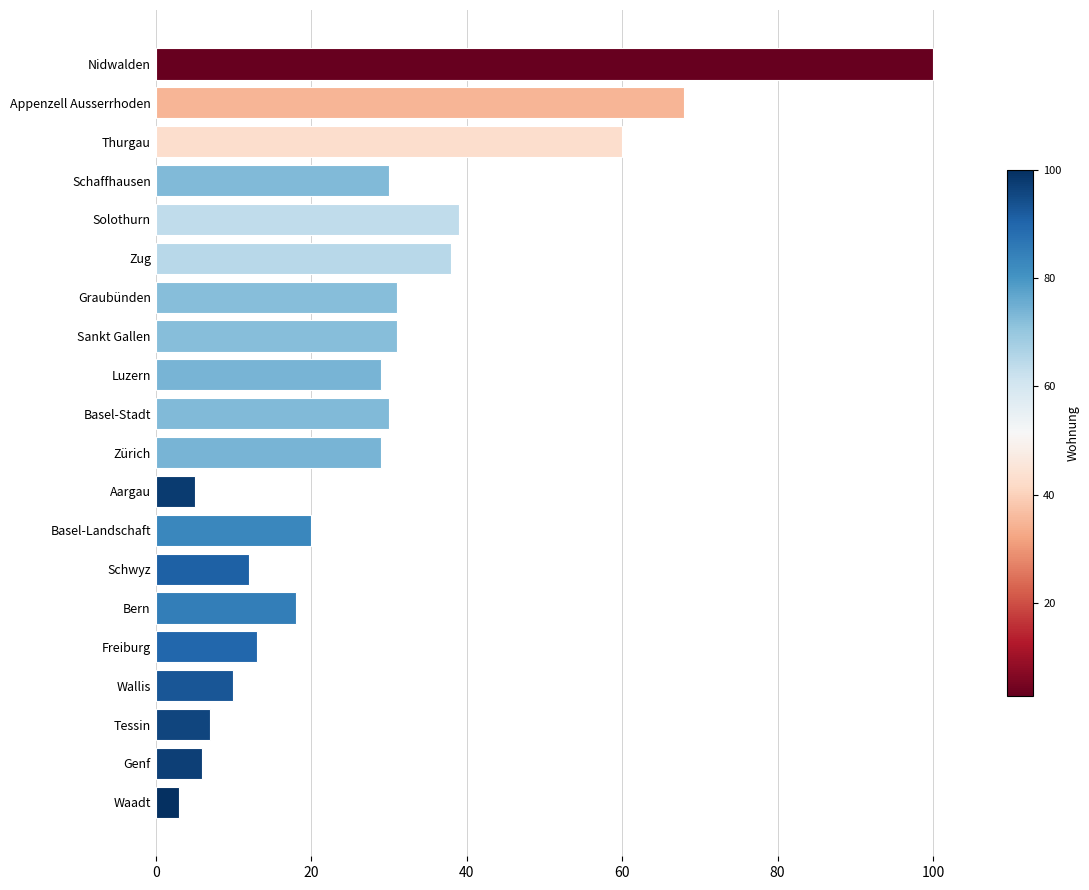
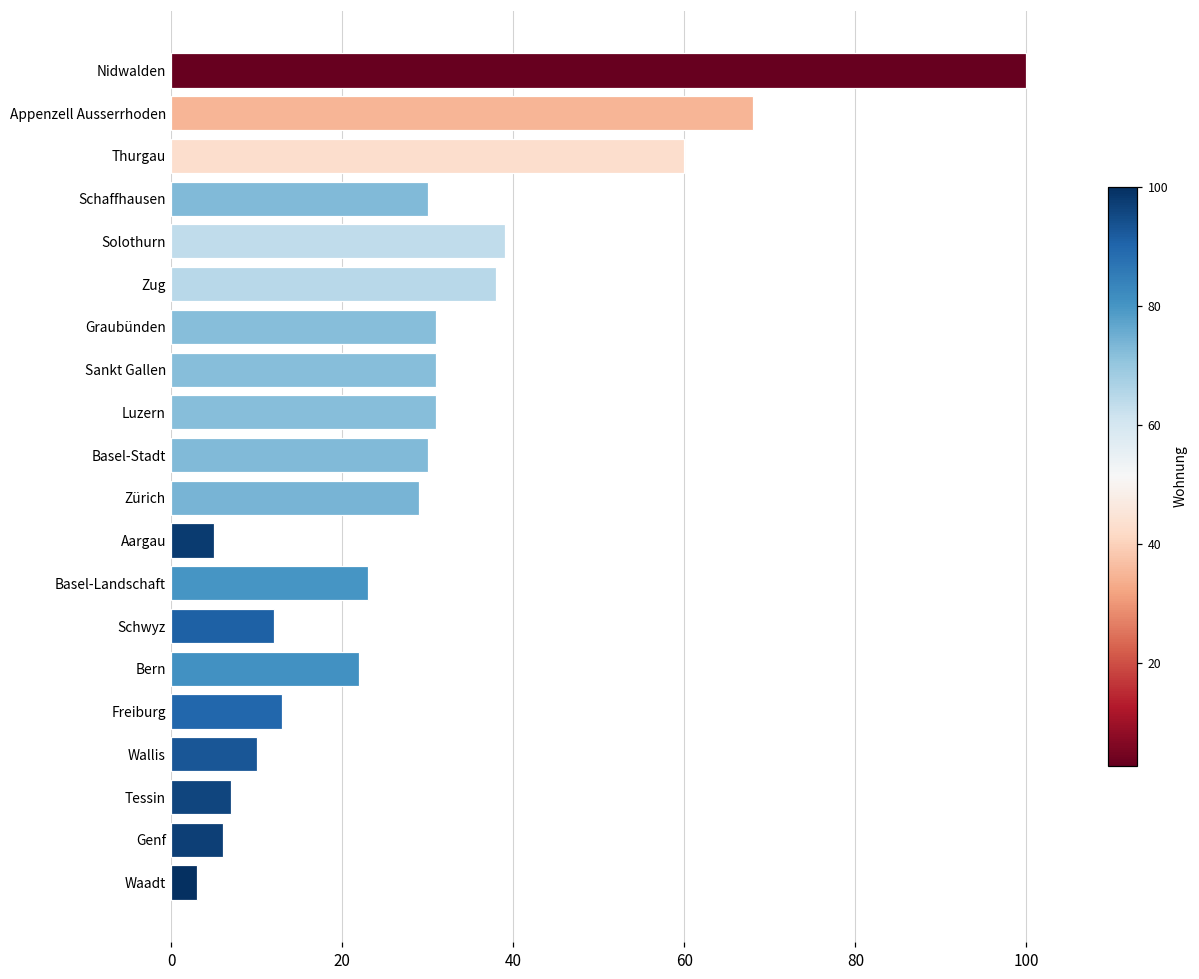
Luzern: 29 -> 31
Basel-Landschaft: 20 -> 23
Bern: 18 -> 22
